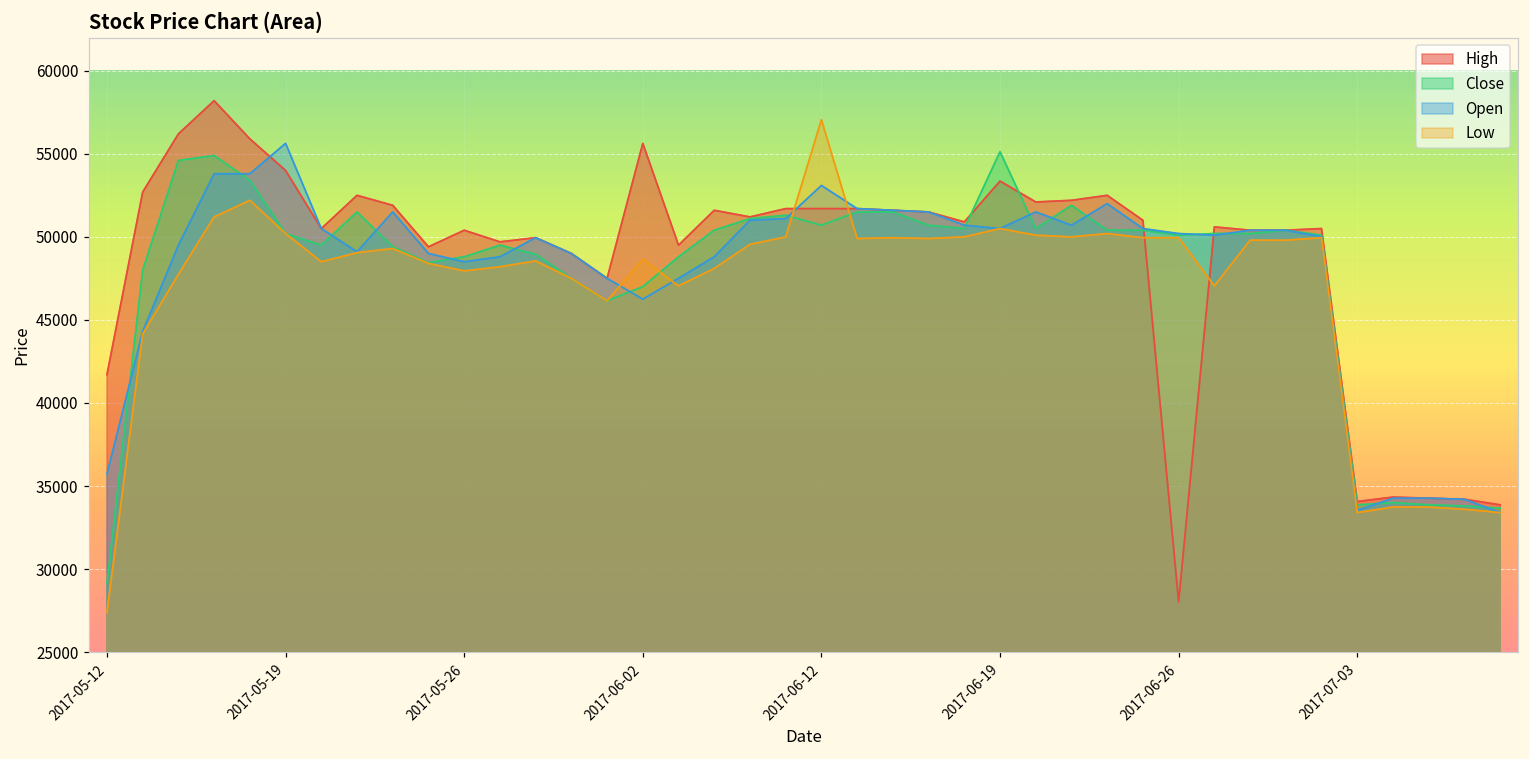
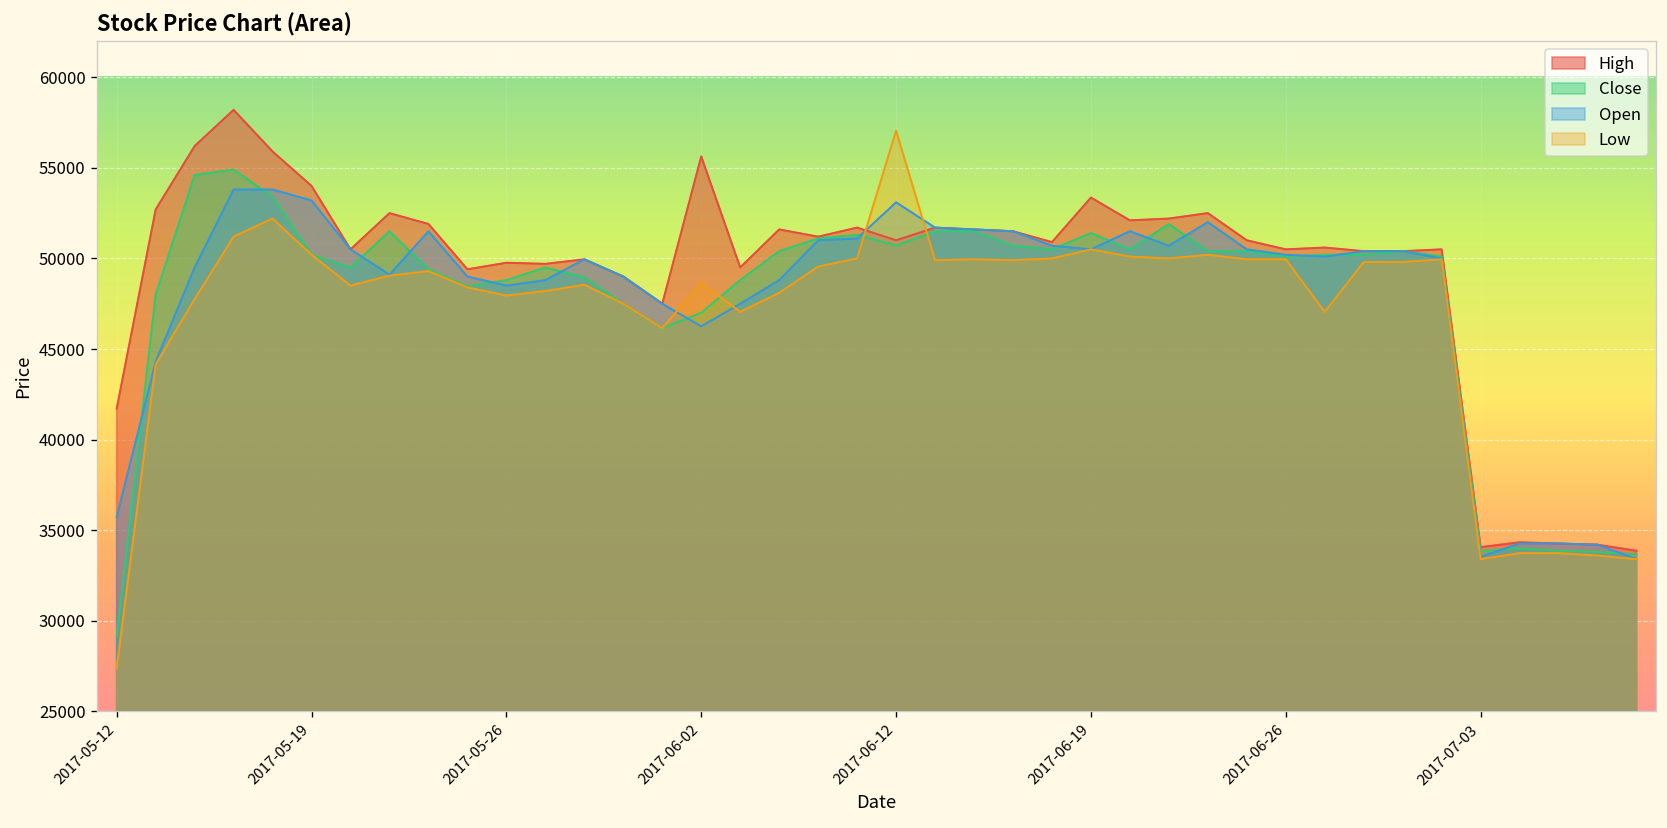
Open, 2017-05-19: 55600 -> 53200
High, 2017-05-26: 50400 -> 49800
High, 2017-06-12: 51700 -> 51000
Close, 2017-06-19: 55100 -> 51400
High, 2017-06-26: 28000 -> 50500
